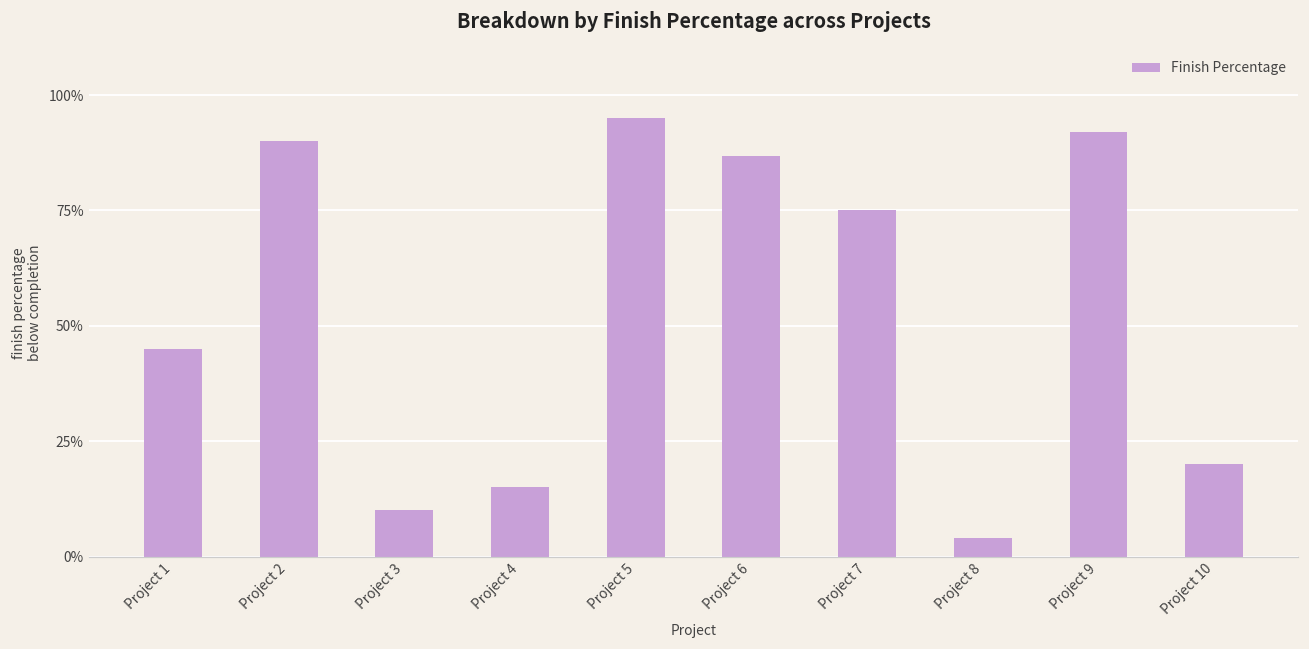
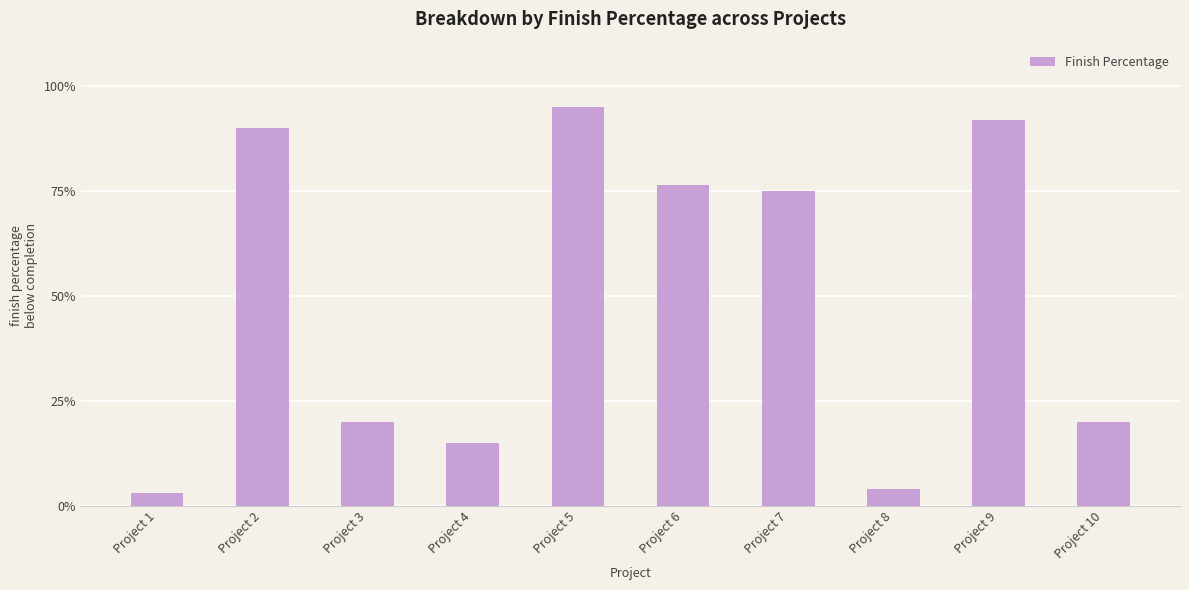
Project 1: 45% -> 3%
Project 3: 10% -> 20%
Project 6: 87% -> 76%
